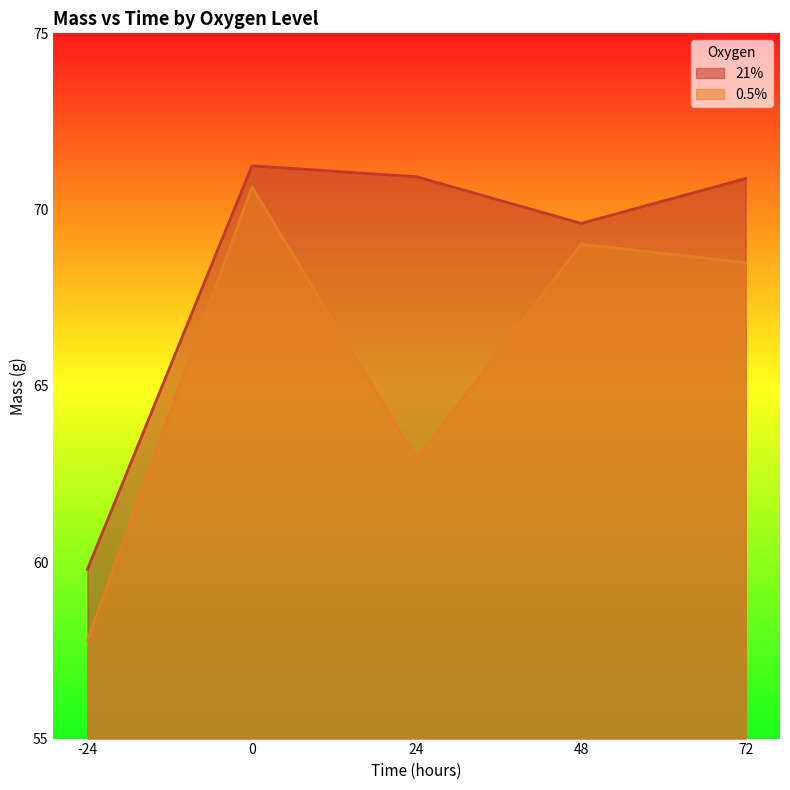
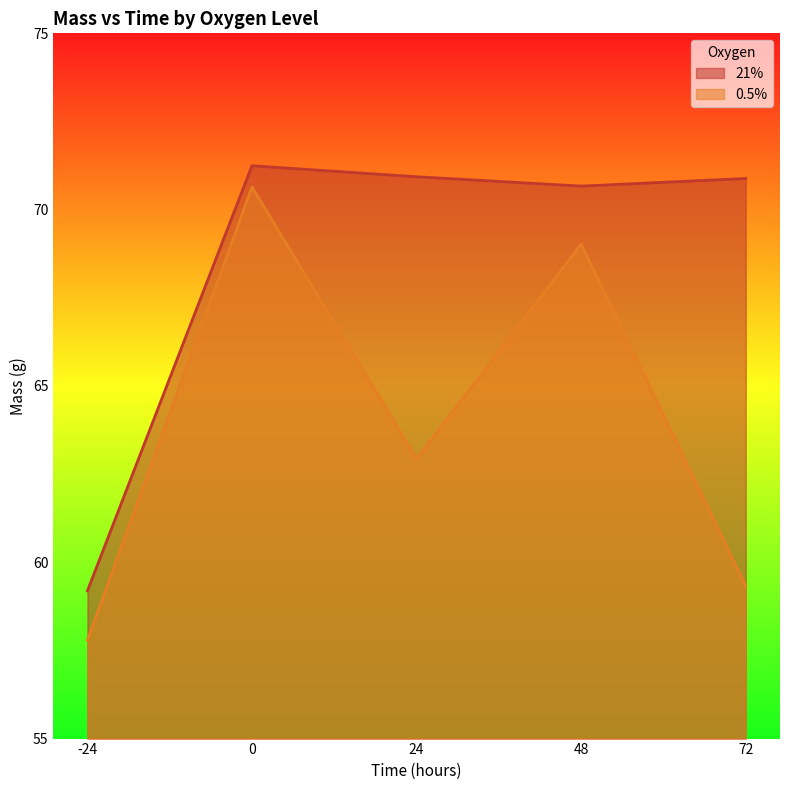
21%, -24: 59.8 -> 59.2
21%, 48: 69.6 -> 70.7
0.5%, 72: 68.5 -> 59.3
